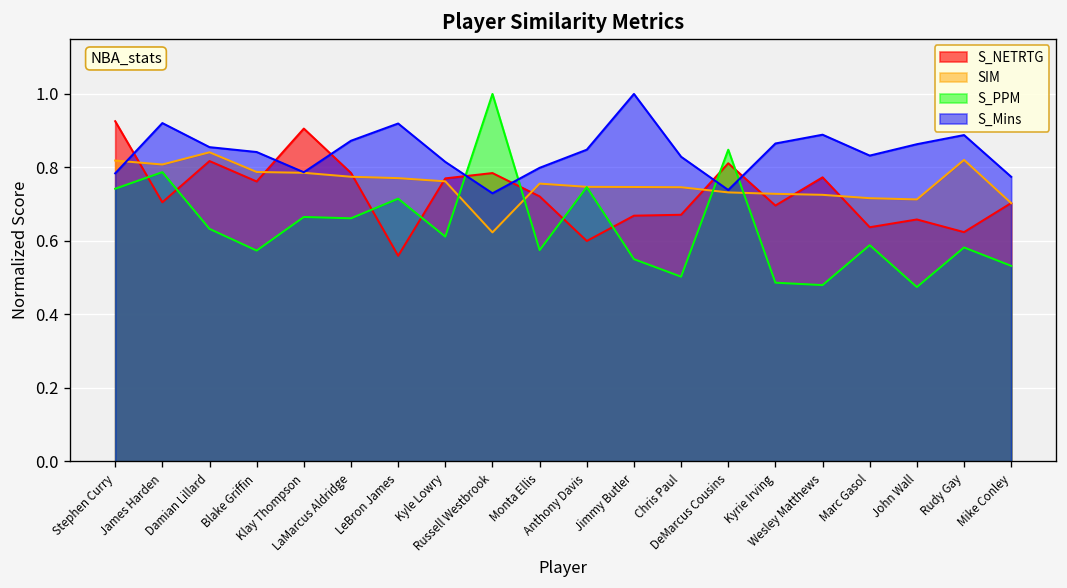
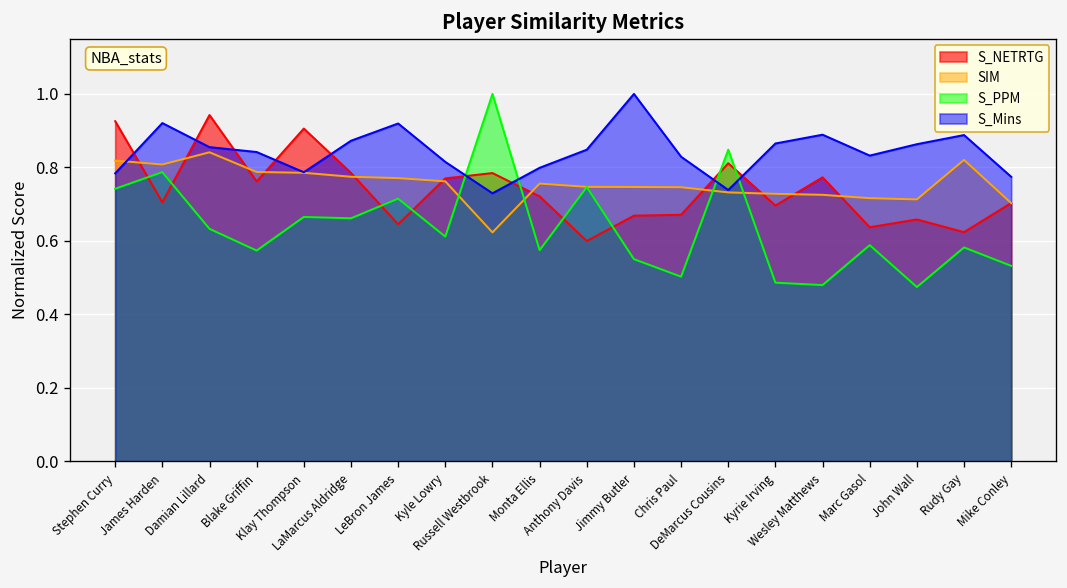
S_NETRTG, Damian Lillard: 0.82 -> 0.94
S_NETRTG, LeBron James: 0.56 -> 0.65
